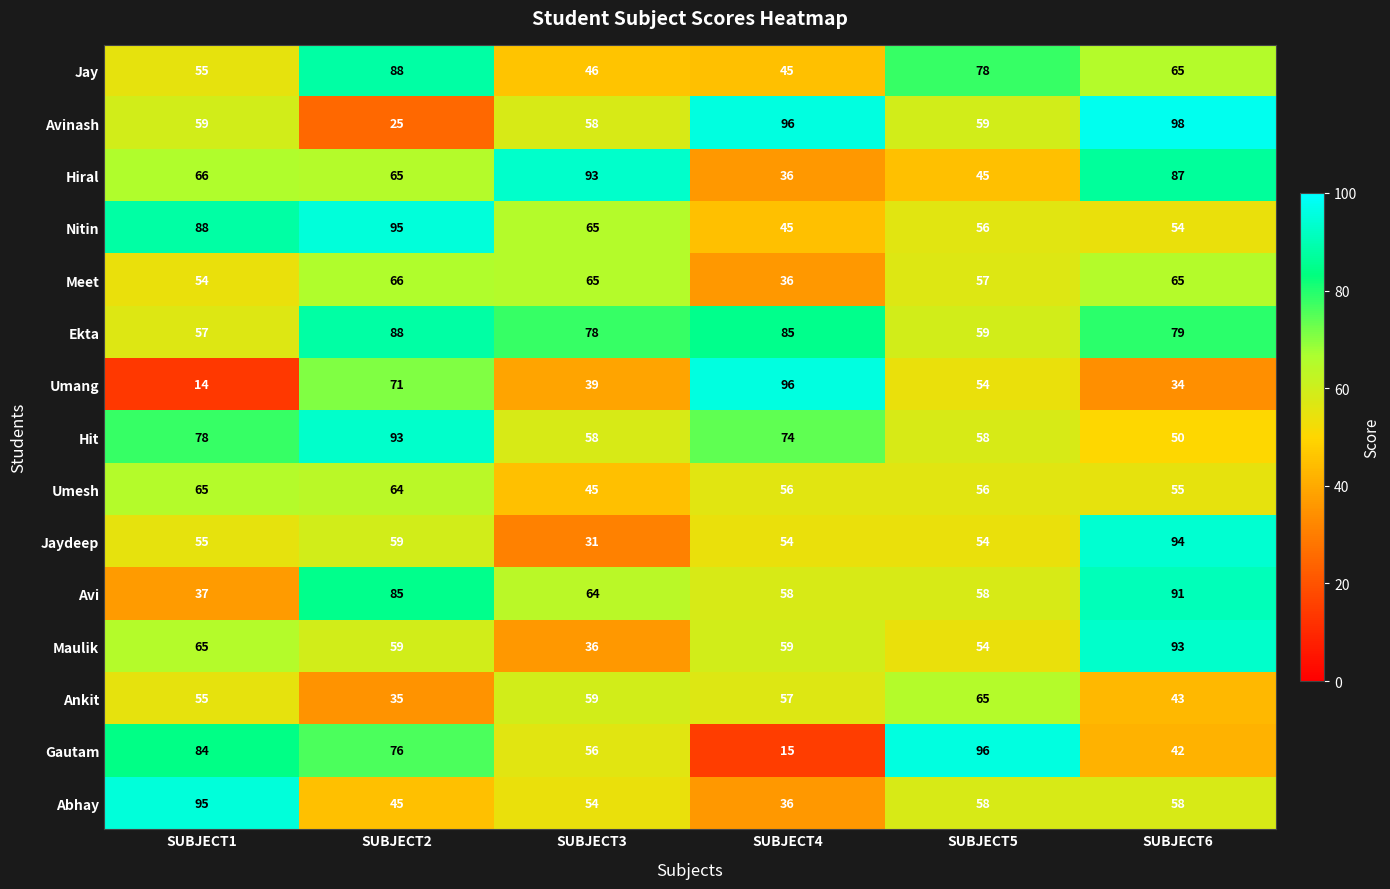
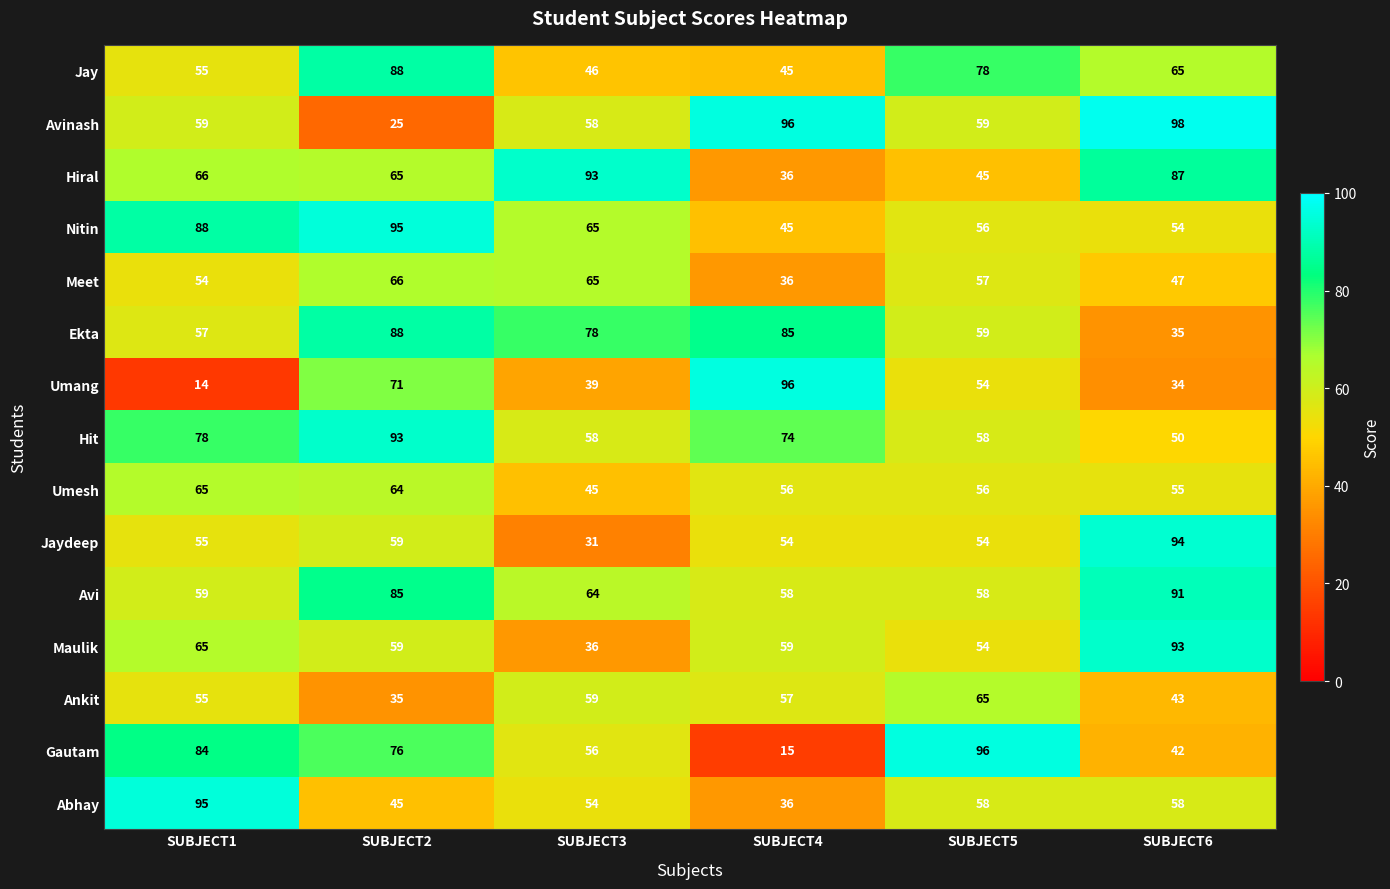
Meet, SUBJECT6: 65 -> 47
Ekta, SUBJECT6: 79 -> 35
Avi, SUBJECT1: 37 -> 59
